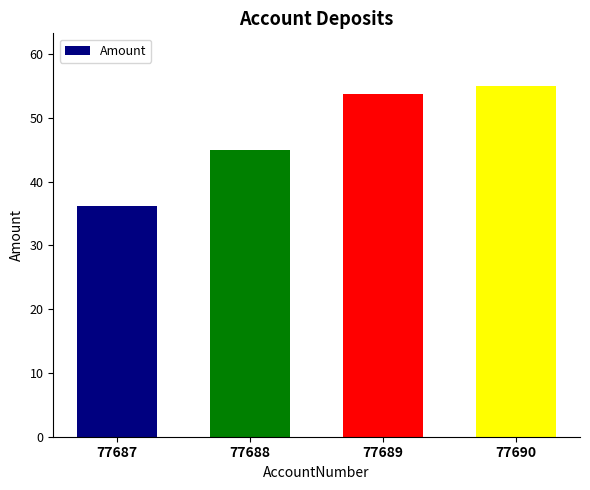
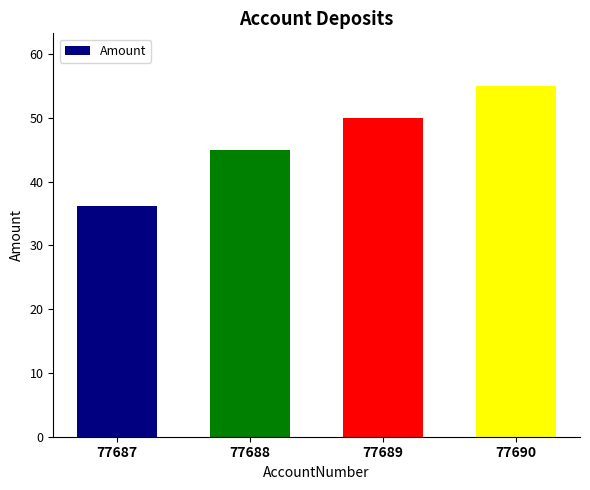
77689: 54 -> 50
